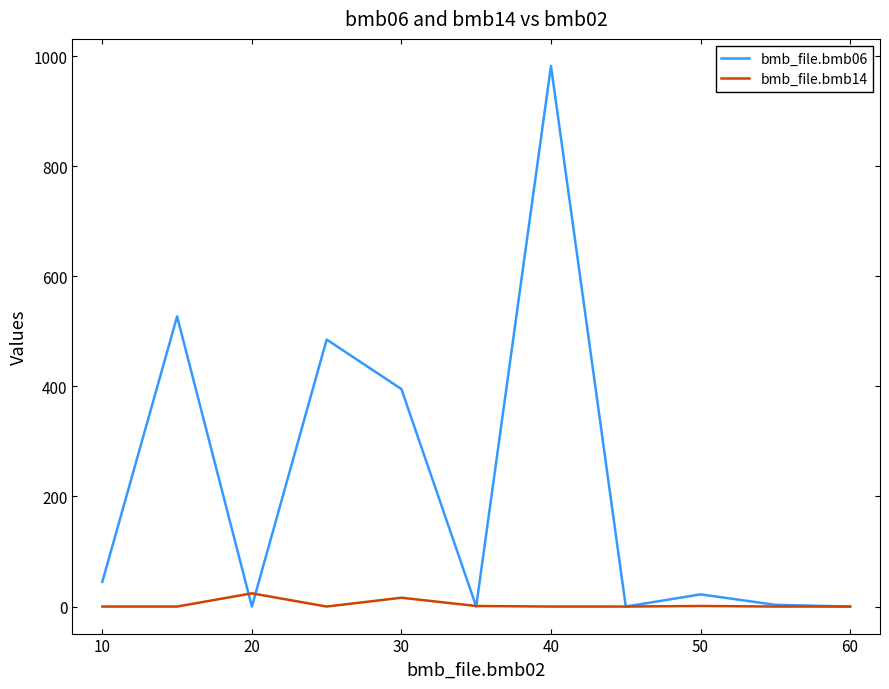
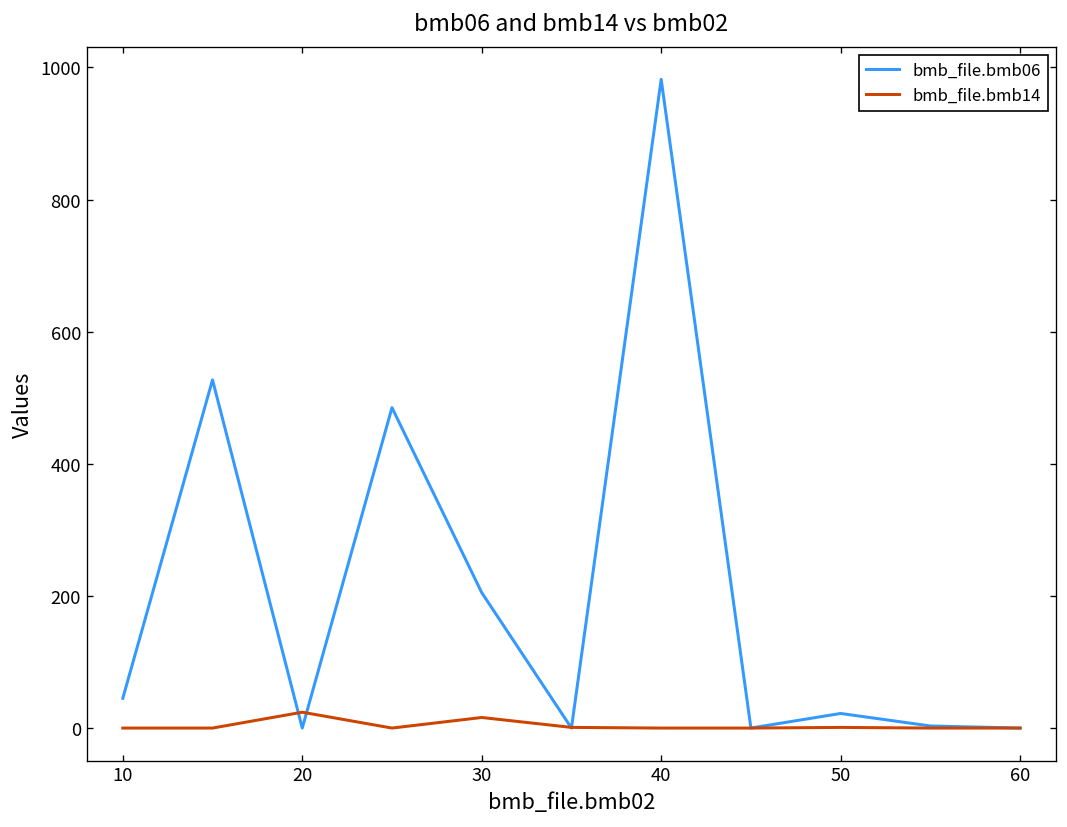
bmb_file.bmb06, 30: 400 -> 210
